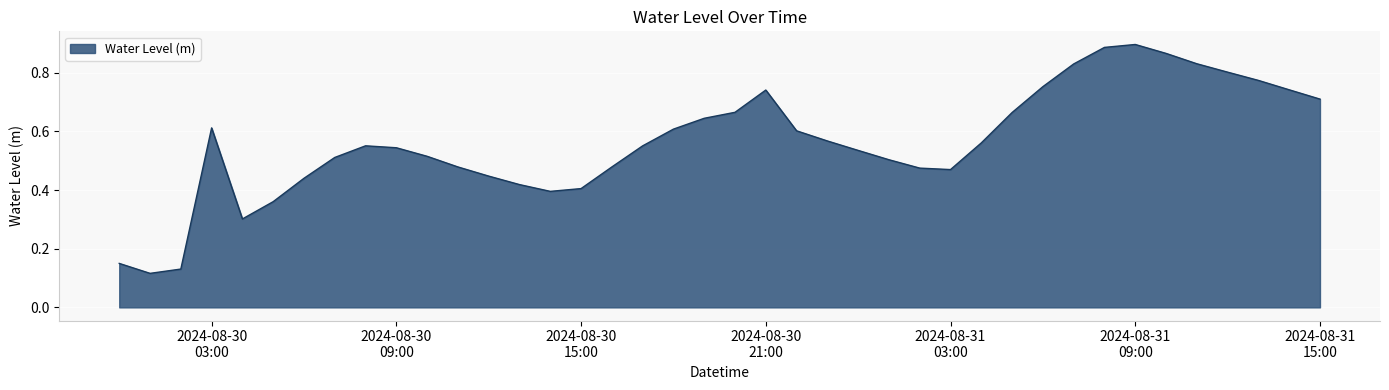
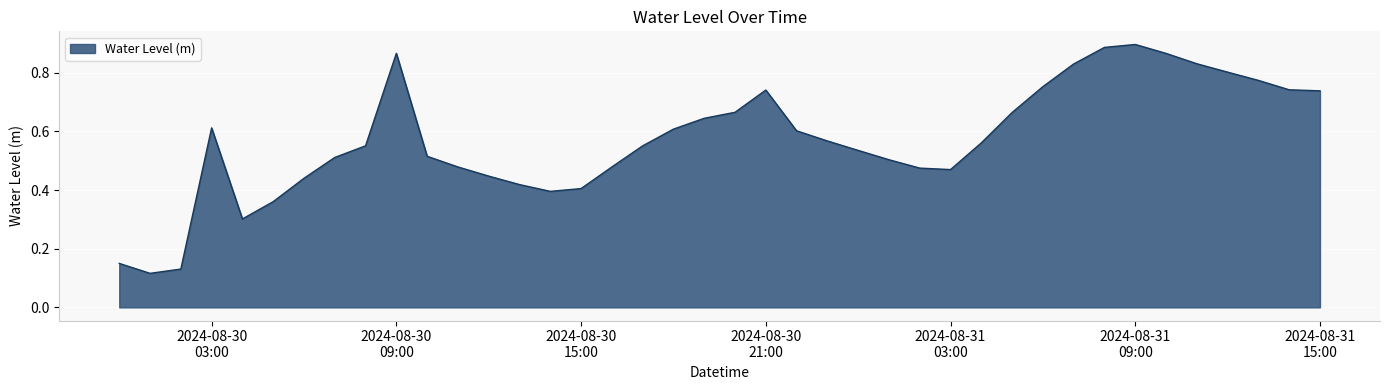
2024-08-30 09:00: 0.54 -> 0.87
2024-08-31 15:00: 0.71 -> 0.74
